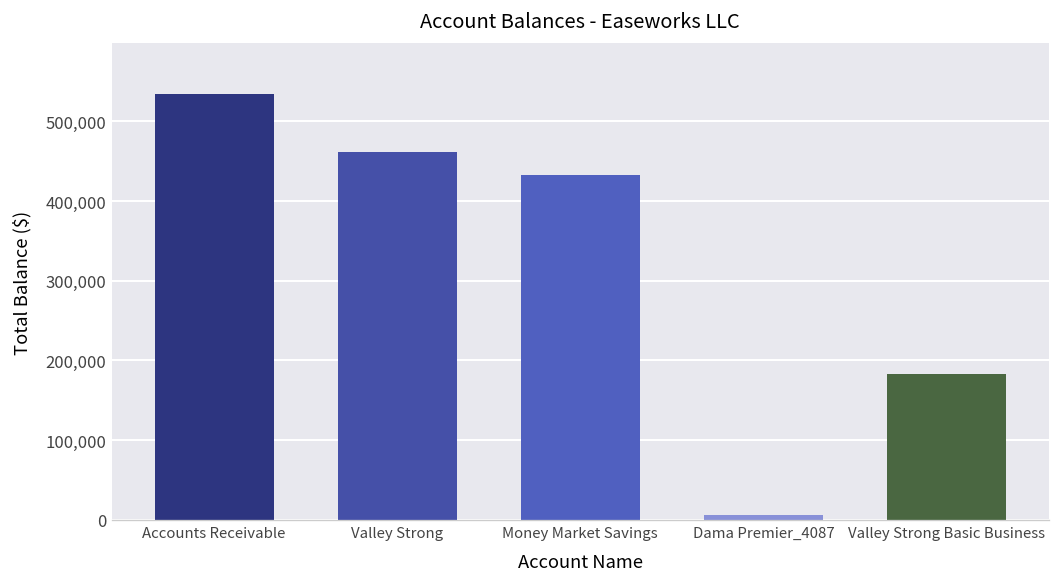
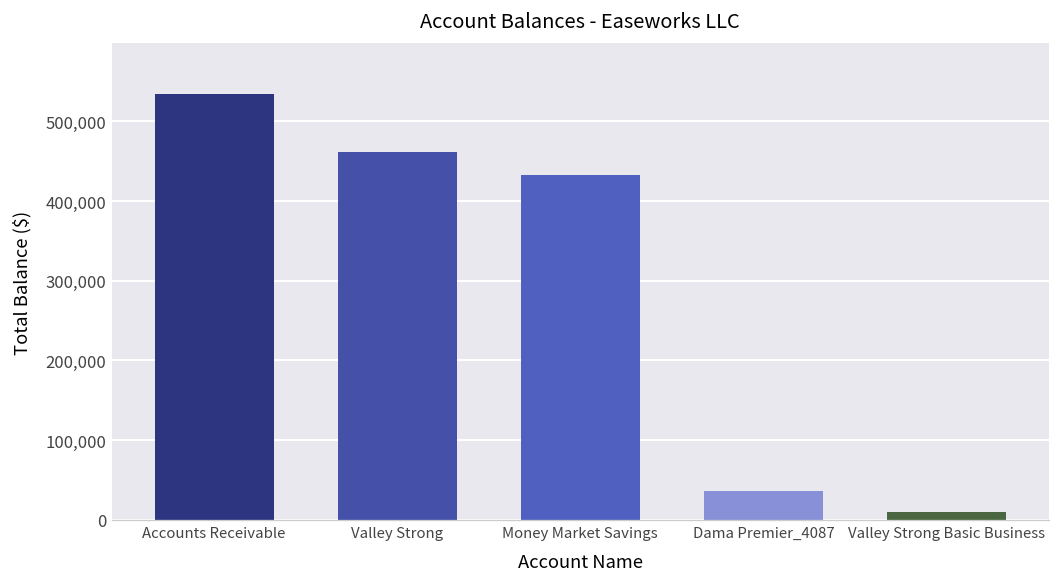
Dama Premier_4087: 10,000 -> 40,000
Valley Strong Basic Business: 180,000 -> 10,000
